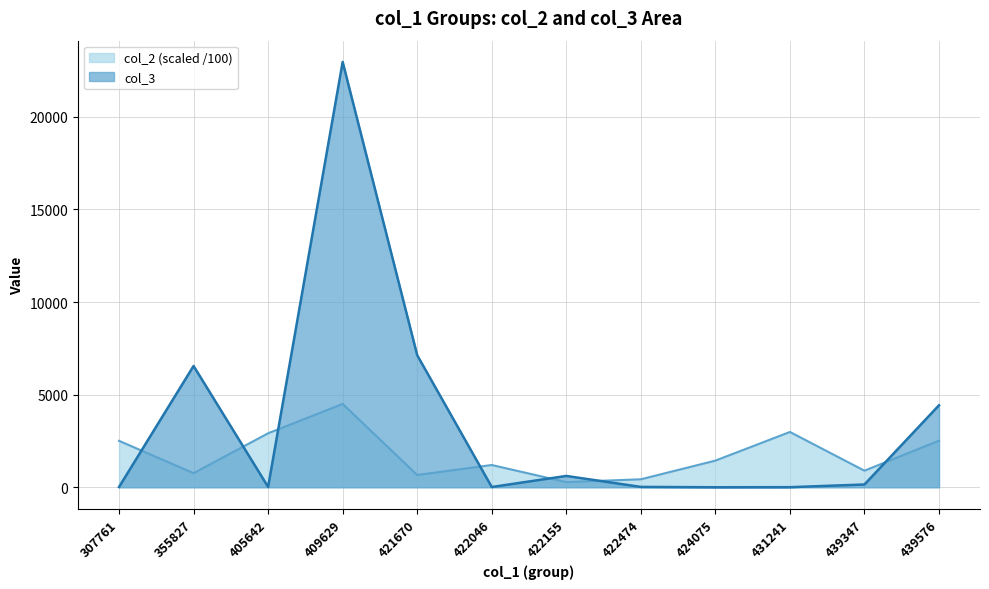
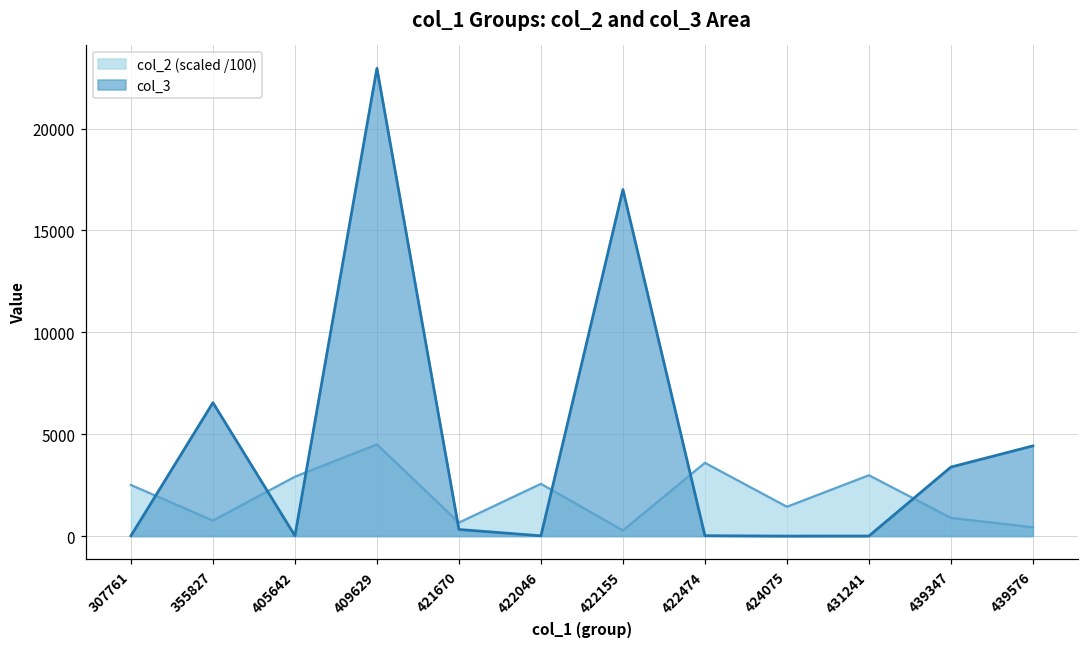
col_3, 421670: 7100 -> 300
col_2 (scaled /100), 422046: 1200 -> 2600
col_3, 422155: 600 -> 17000
col_2 (scaled /100), 422474: 400 -> 3600
col_3, 439347: 200 -> 3400
col_2 (scaled /100), 439576: 2500 -> 400
